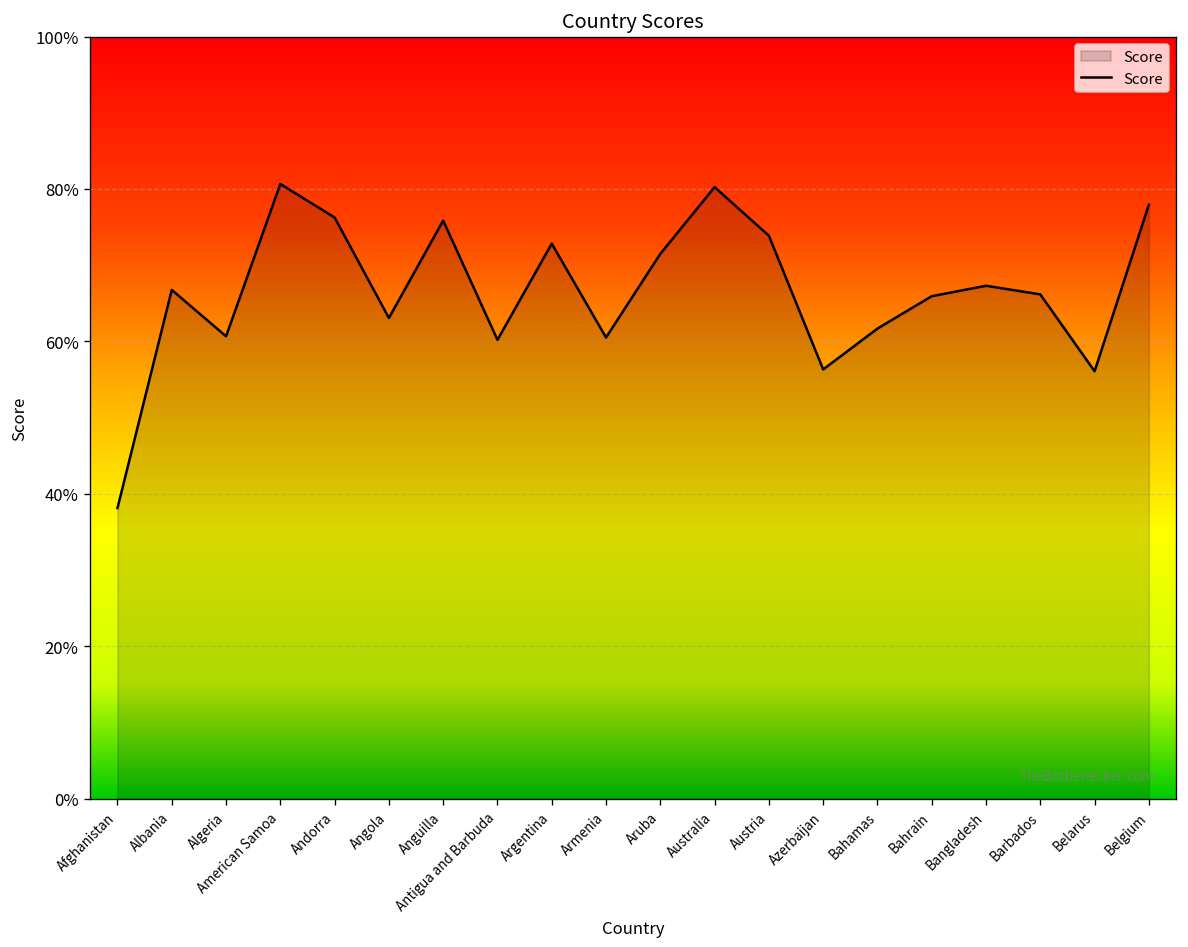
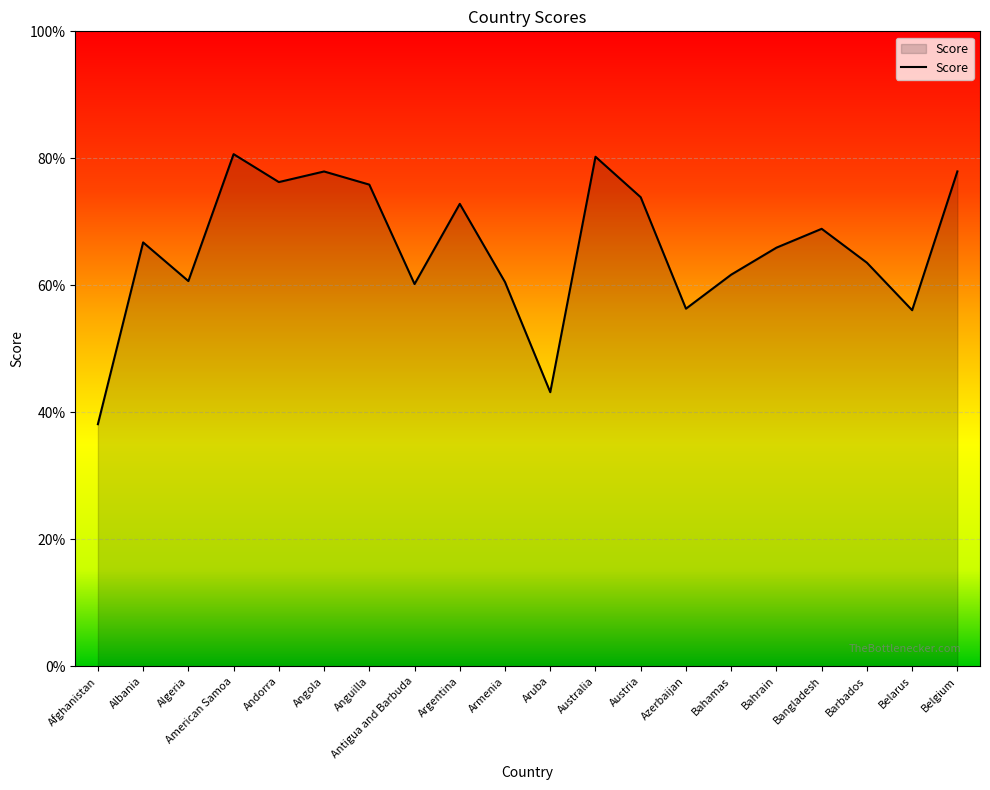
Angola: 63% -> 78%
Aruba: 71% -> 43%
Bangladesh: 67% -> 69%
Barbados: 66% -> 64%
